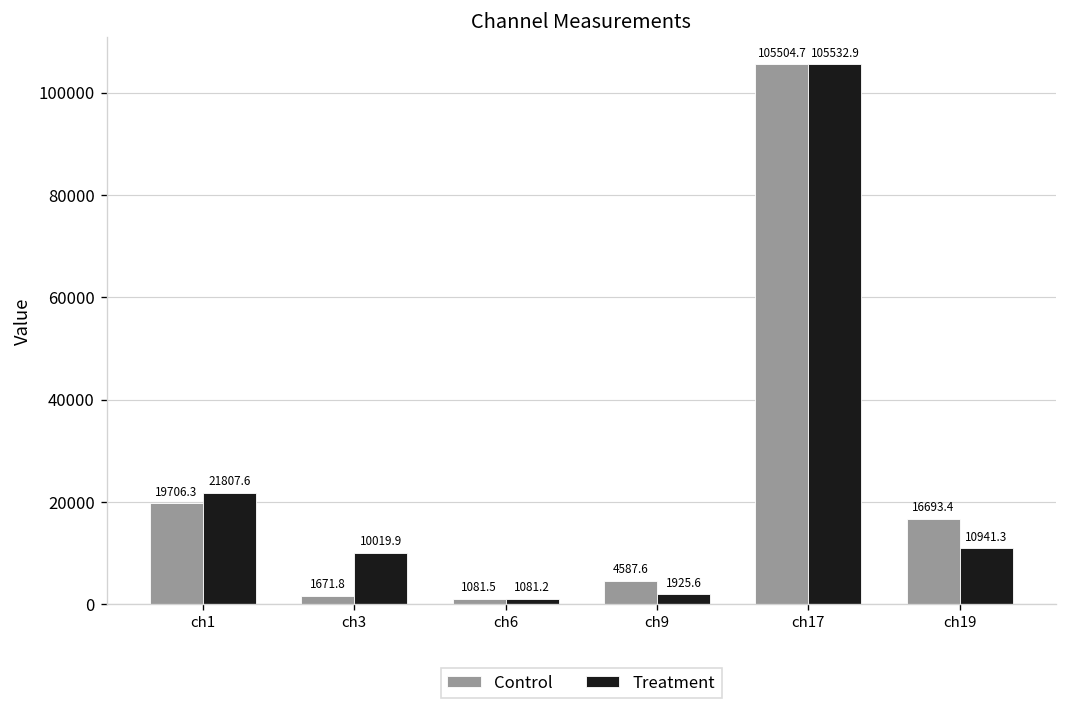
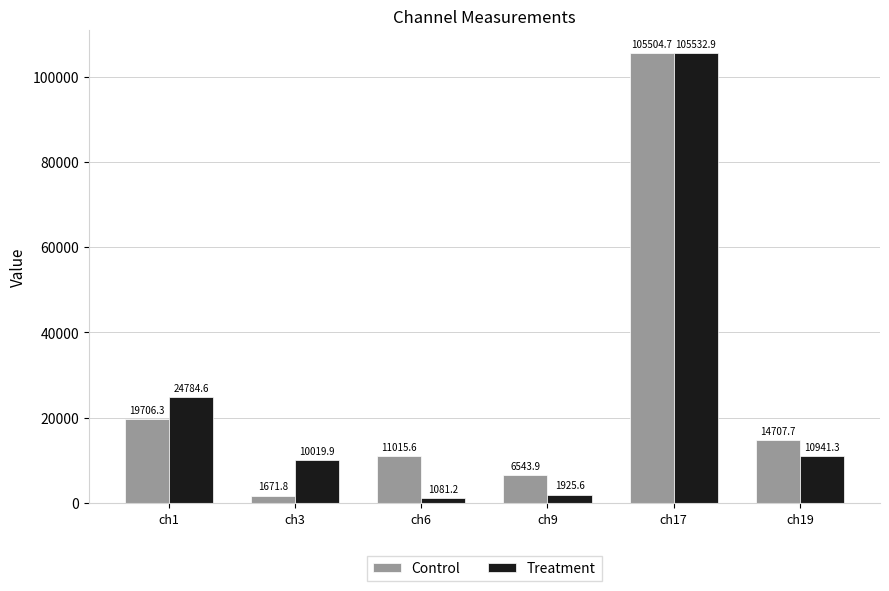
Treatment, ch1: 21807.6 -> 24784.6
Control, ch6: 1081.5 -> 11015.6
Control, ch9: 4587.6 -> 6543.9
Control, ch19: 16693.4 -> 14707.7
